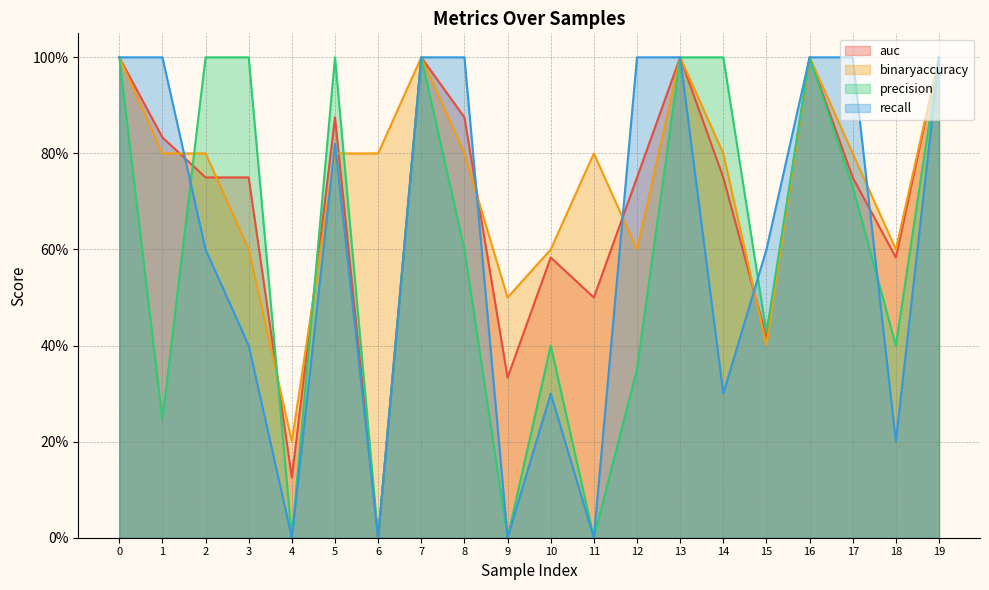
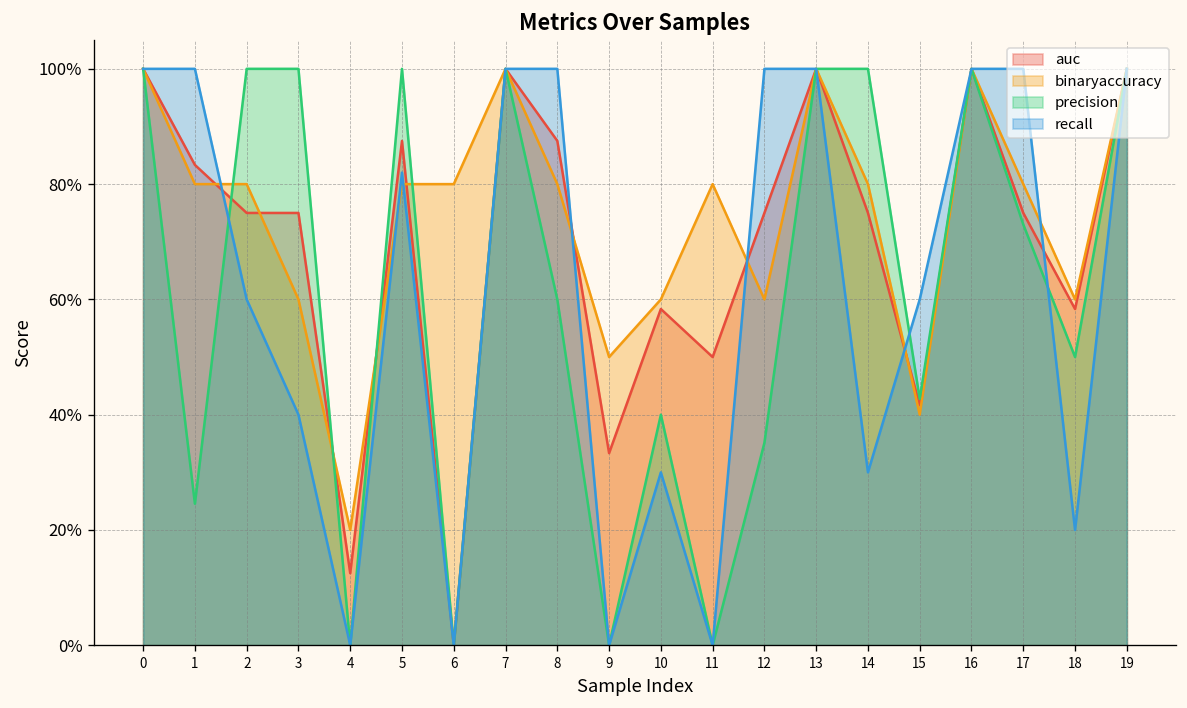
precision, 18: 40% -> 50%
